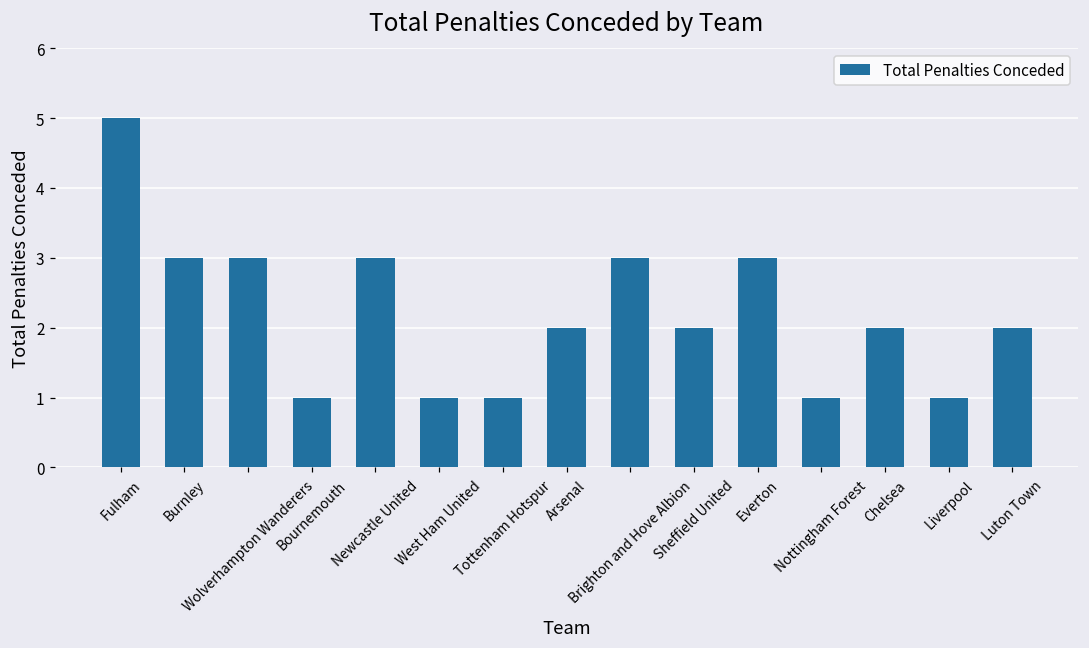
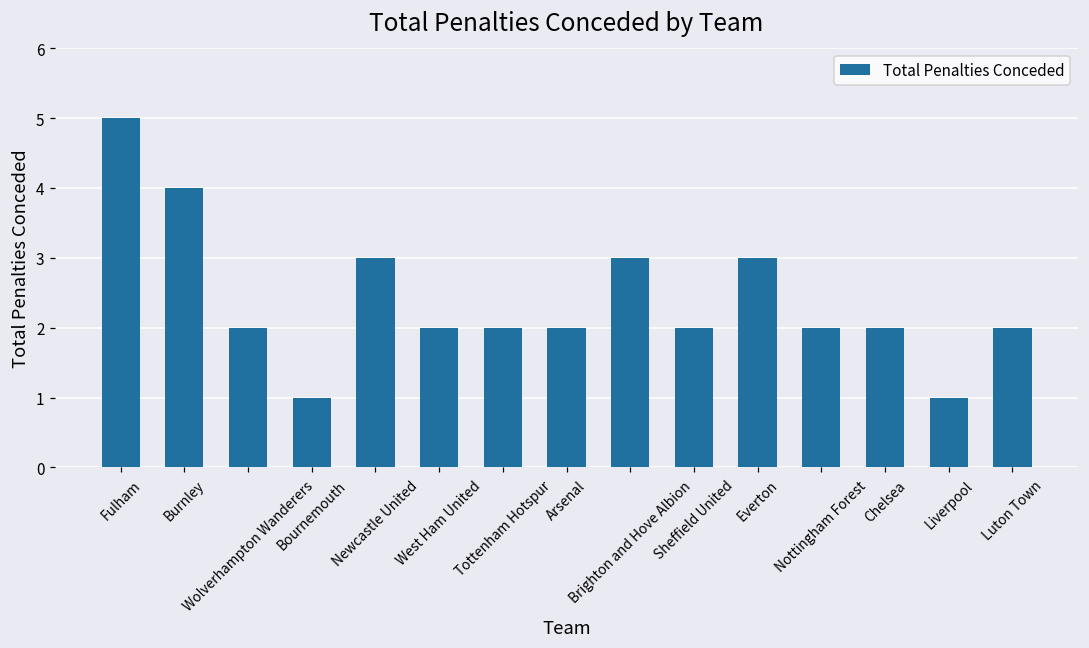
Burnley: 3 -> 4
Wolverhampton Wanderers: 3 -> 2
West Ham United: 1 -> 2
Tottenham Hotspur: 1 -> 2
Nottingham Forest: 1 -> 2
